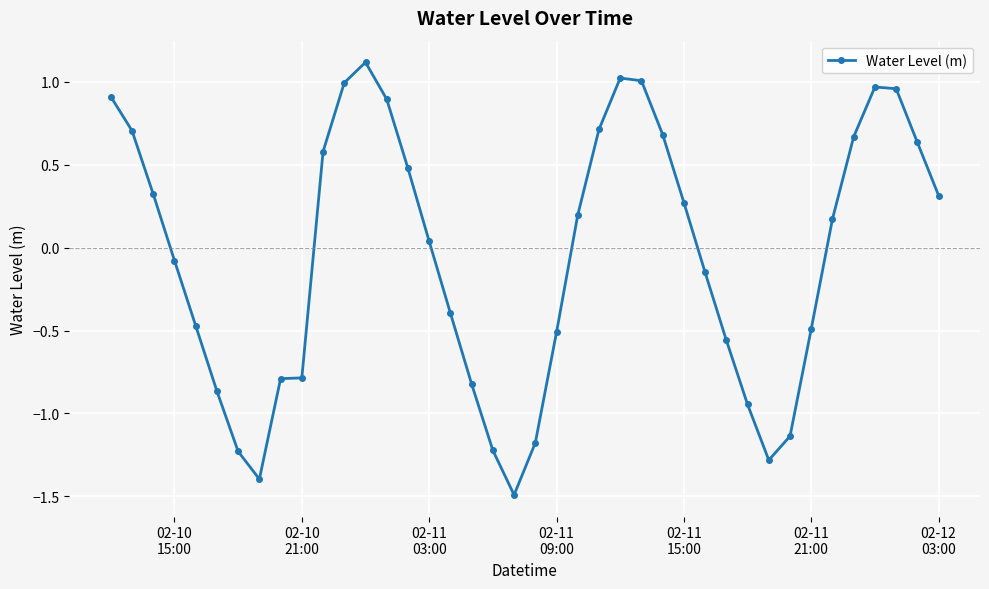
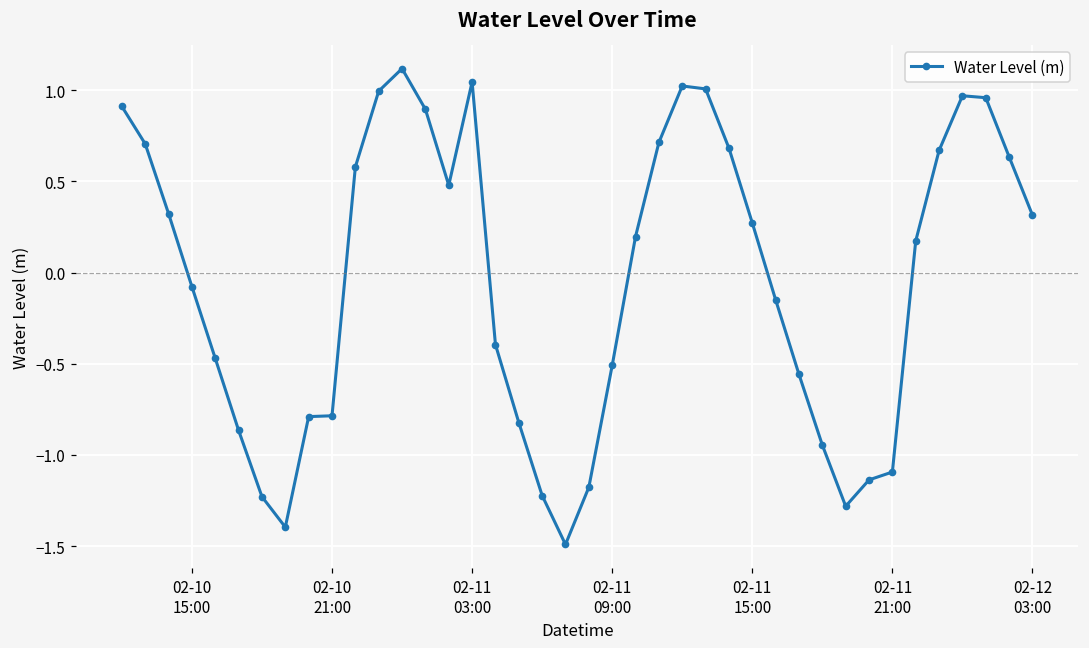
02-11 03:00: 0.04 -> 1.05
02-11 21:00: -0.49 -> -1.09
